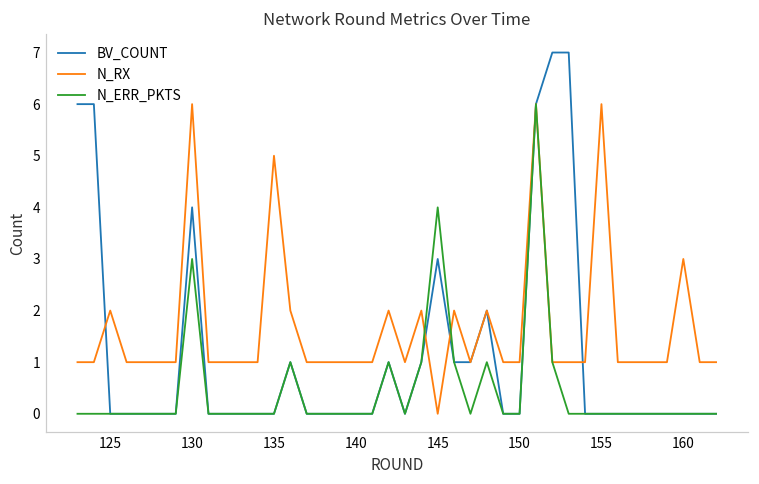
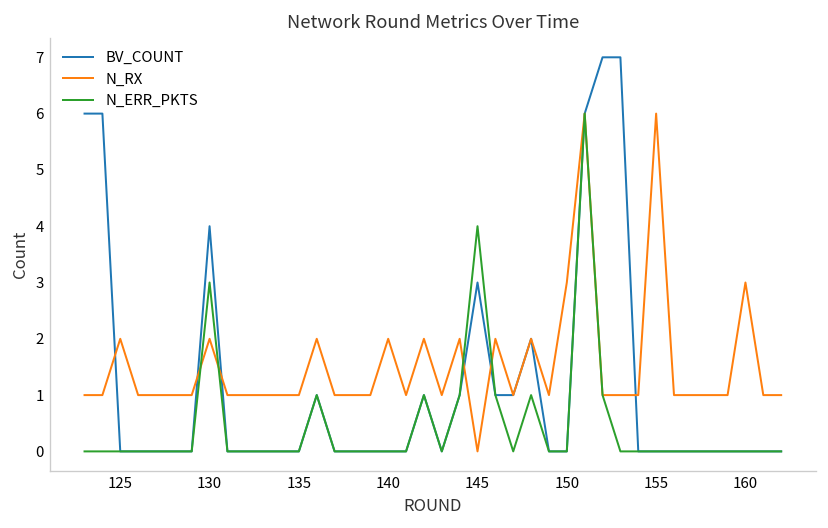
N_RX, 130: 6 -> 2
N_RX, 135: 5 -> 1
N_RX, 140: 1 -> 2
N_RX, 150: 1 -> 3
